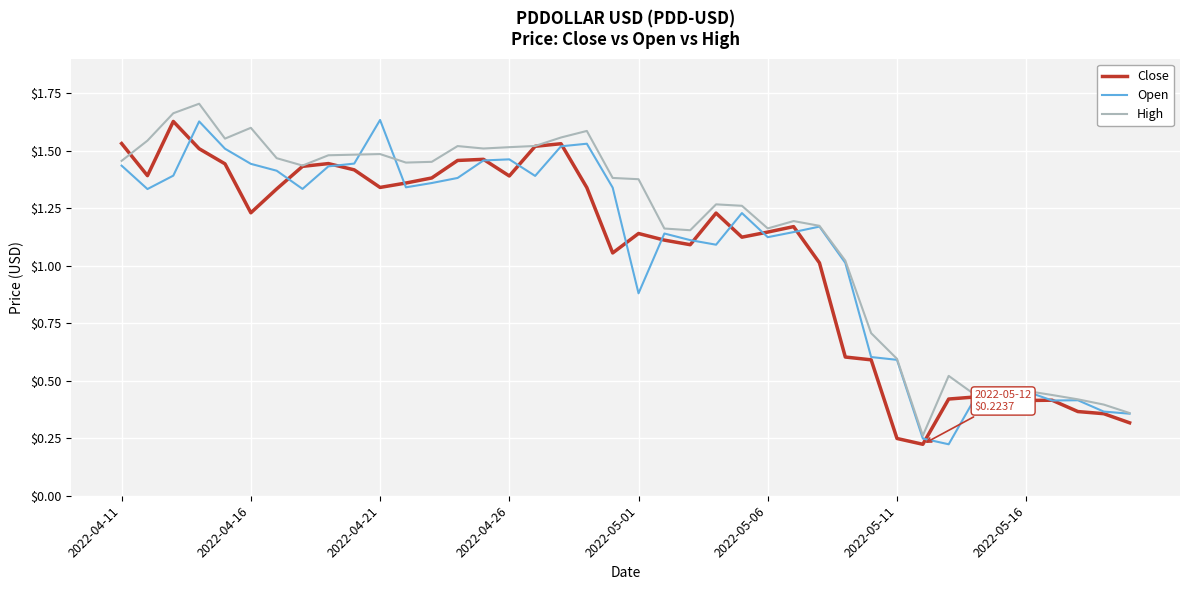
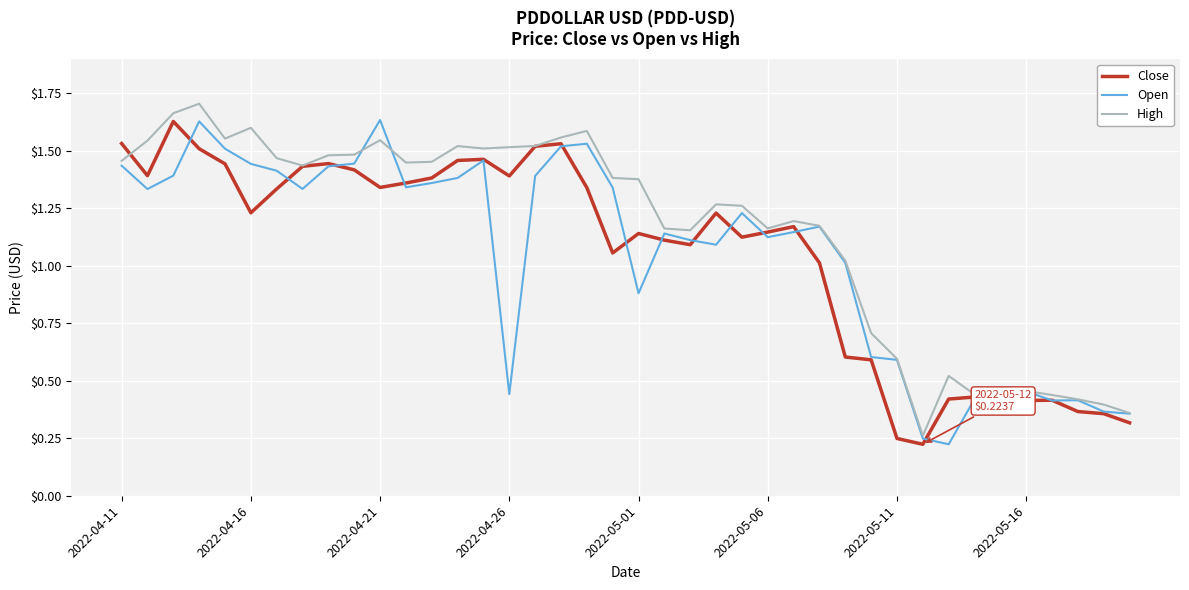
High, 2022-04-21: $1.49 -> $1.55
Open, 2022-04-26: $1.46 -> $0.44
